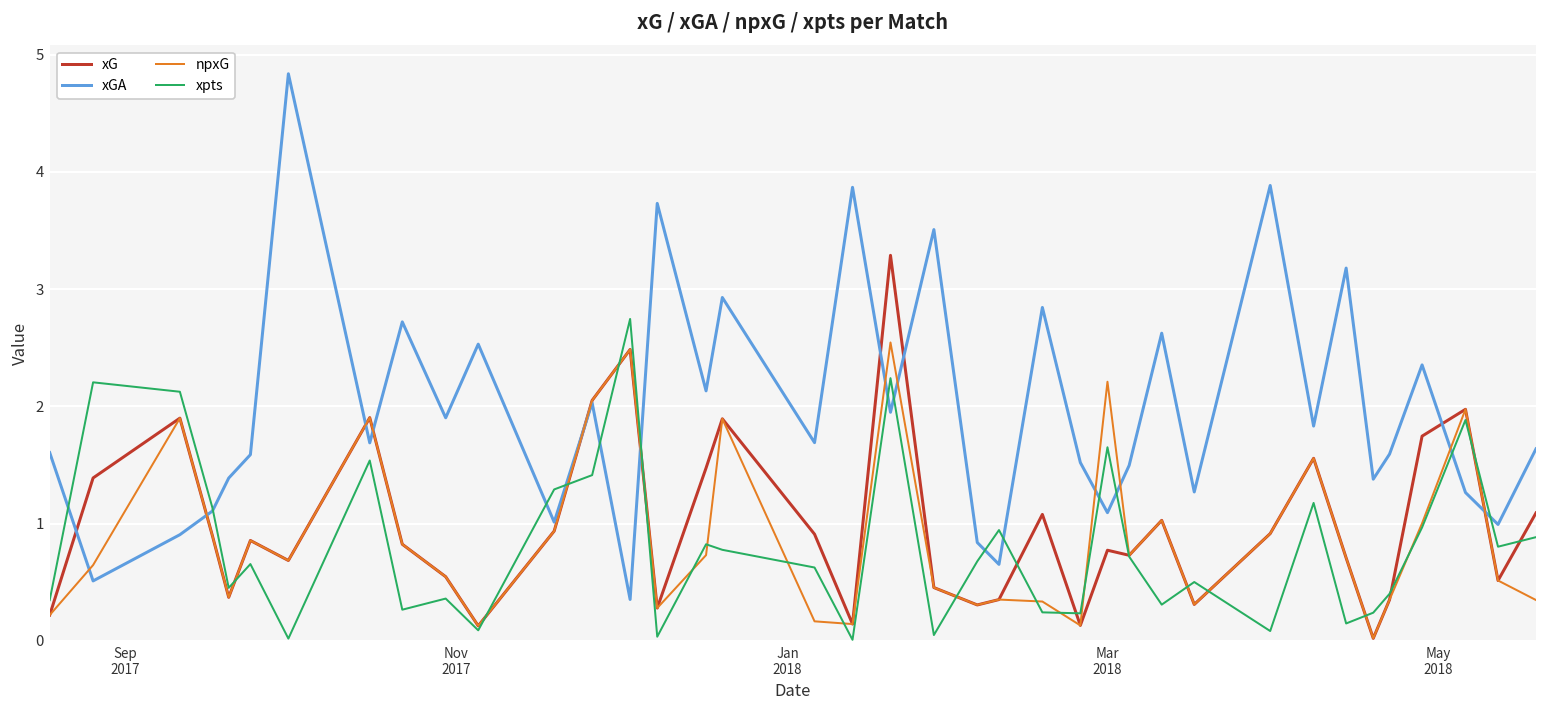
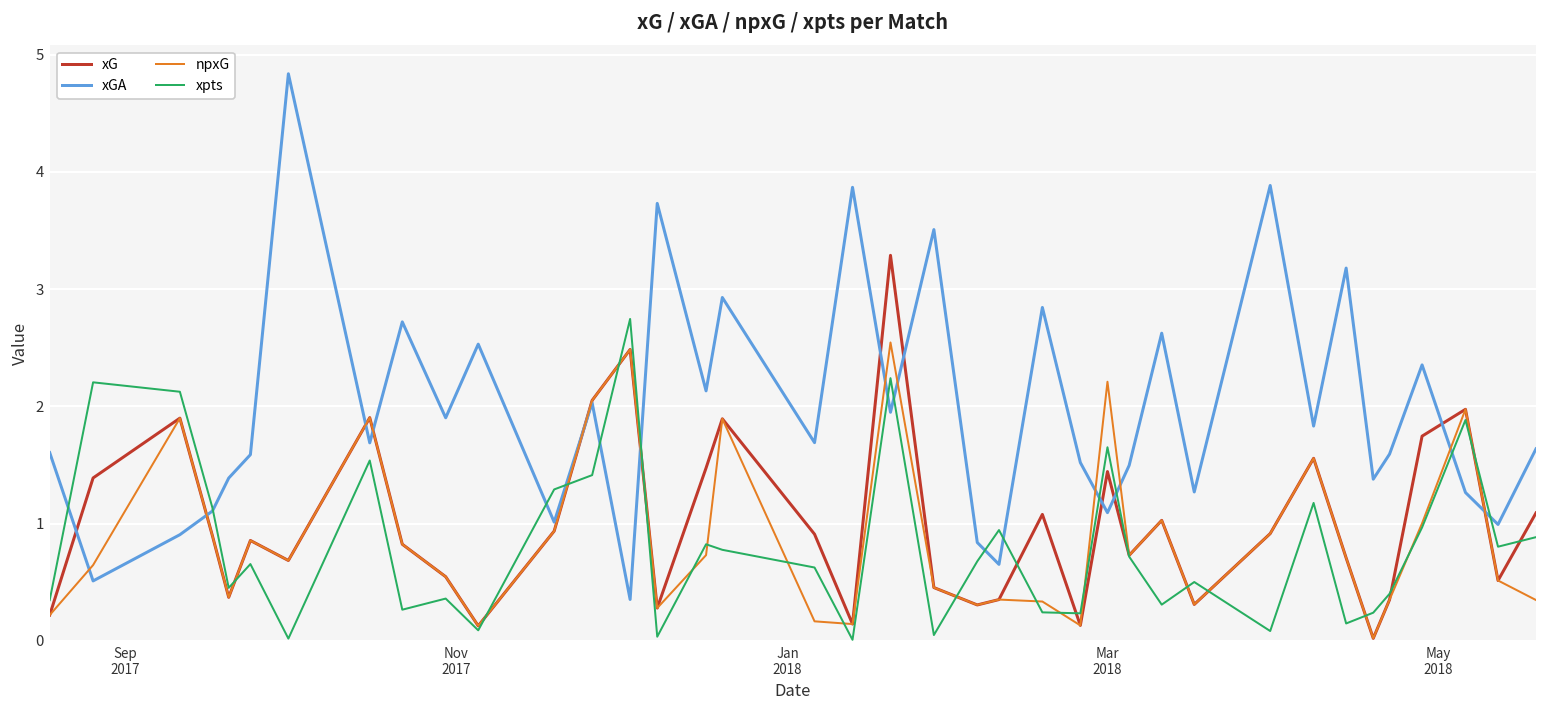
xG, Mar 2018: 0.8 -> 1.4
